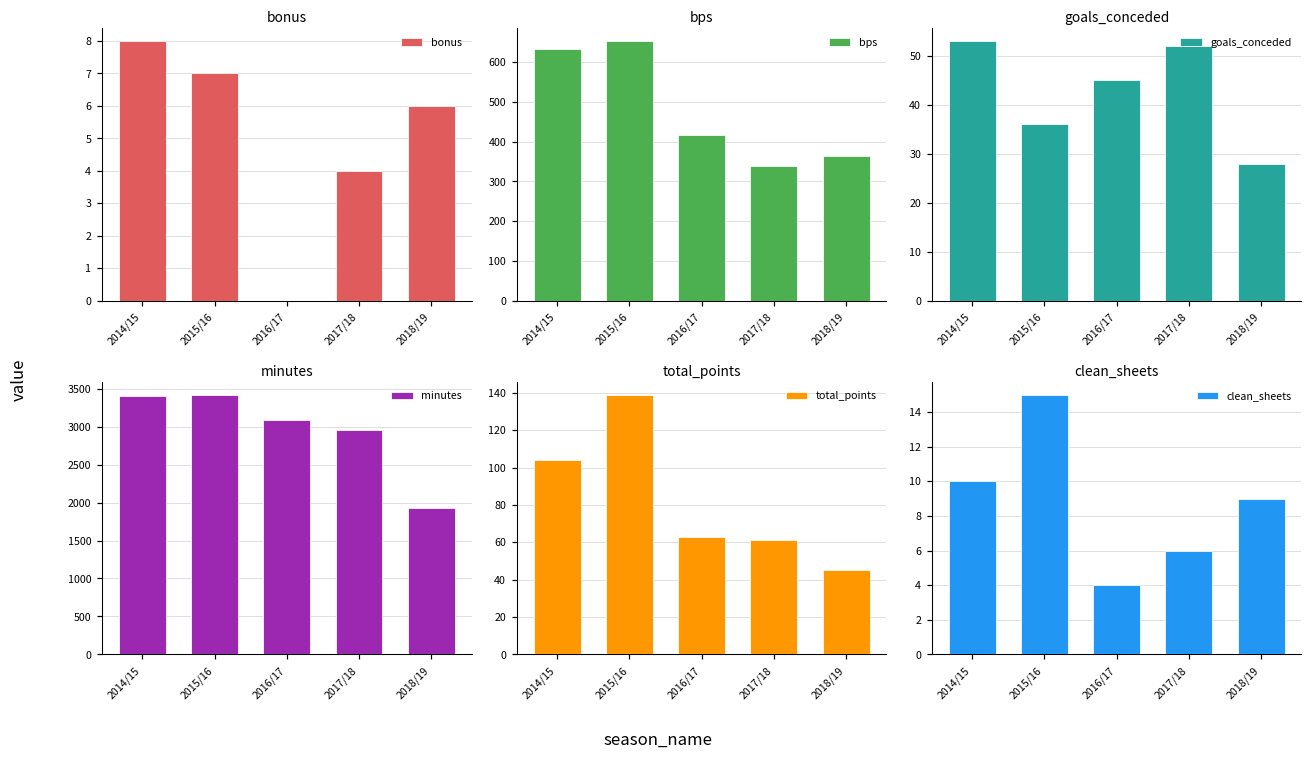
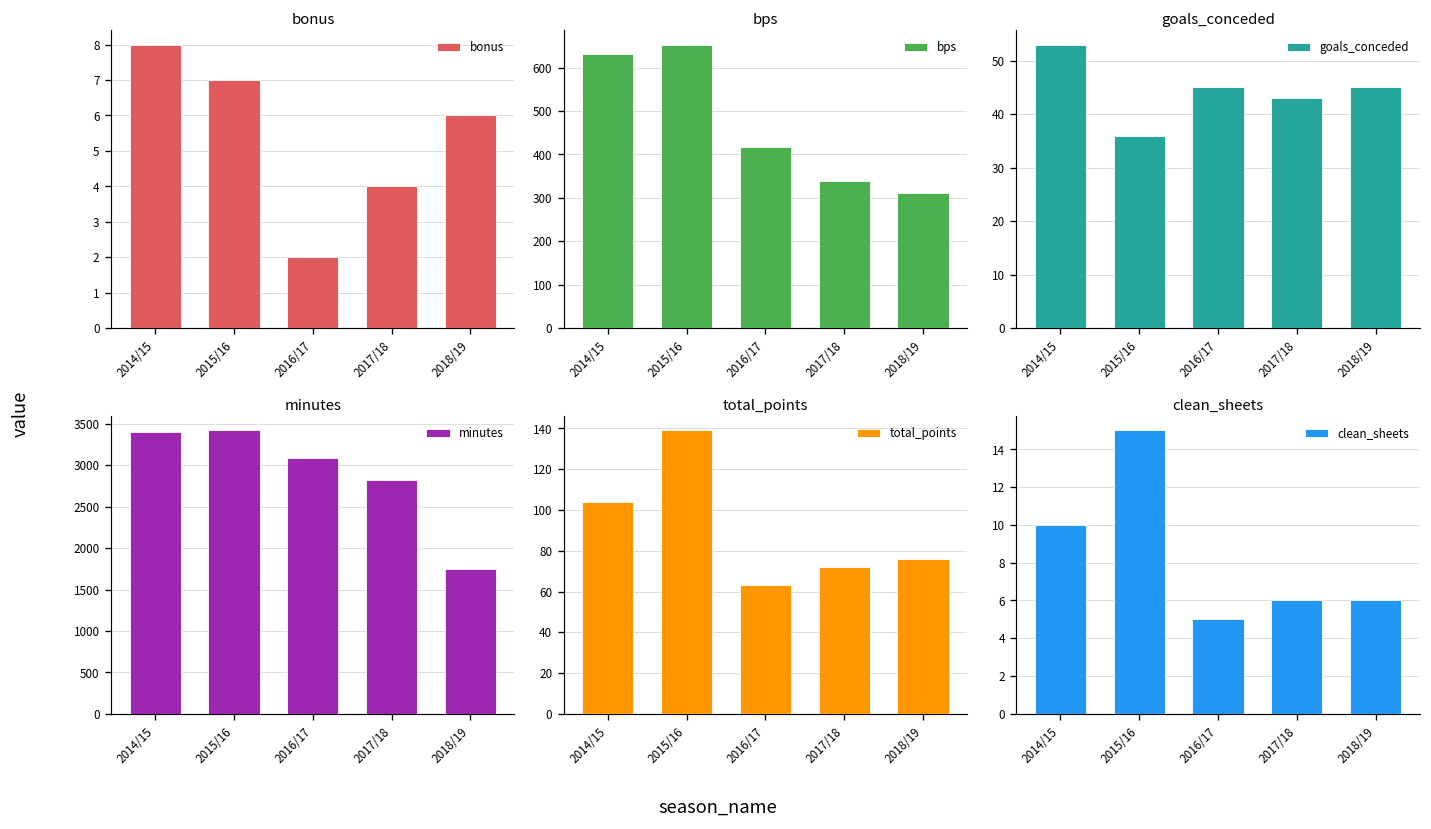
bonus, 2016/17: 0 -> 2
bps, 2018/19: 370 -> 310
goals_conceded, 2017/18: 52 -> 43
goals_conceded, 2018/19: 28 -> 45
minutes, 2017/18: 3000 -> 2800
minutes, 2018/19: 1900 -> 1700
total_points, 2017/18: 61 -> 72
total_points, 2018/19: 45 -> 76
clean_sheets, 2016/17: 4 -> 5
clean_sheets, 2018/19: 9 -> 6
